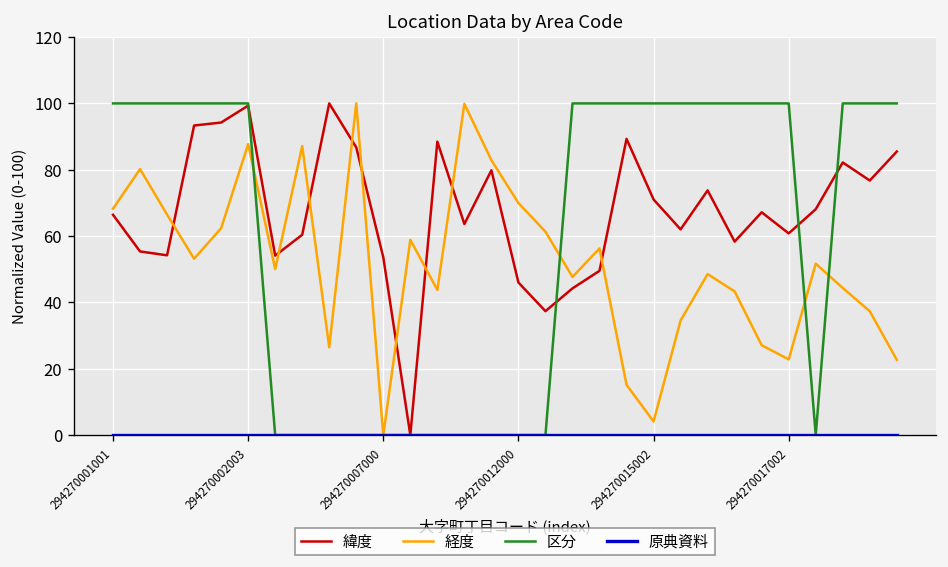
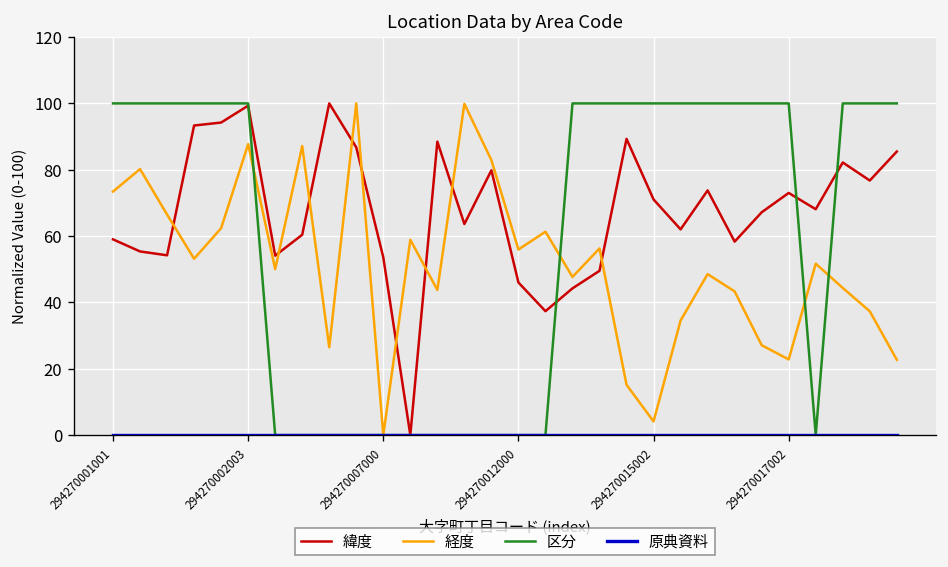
緯度, 294270001001: 66 -> 59
経度, 294270001001: 68 -> 73
経度, 294270012000: 70 -> 56
緯度, 294270017002: 61 -> 73
